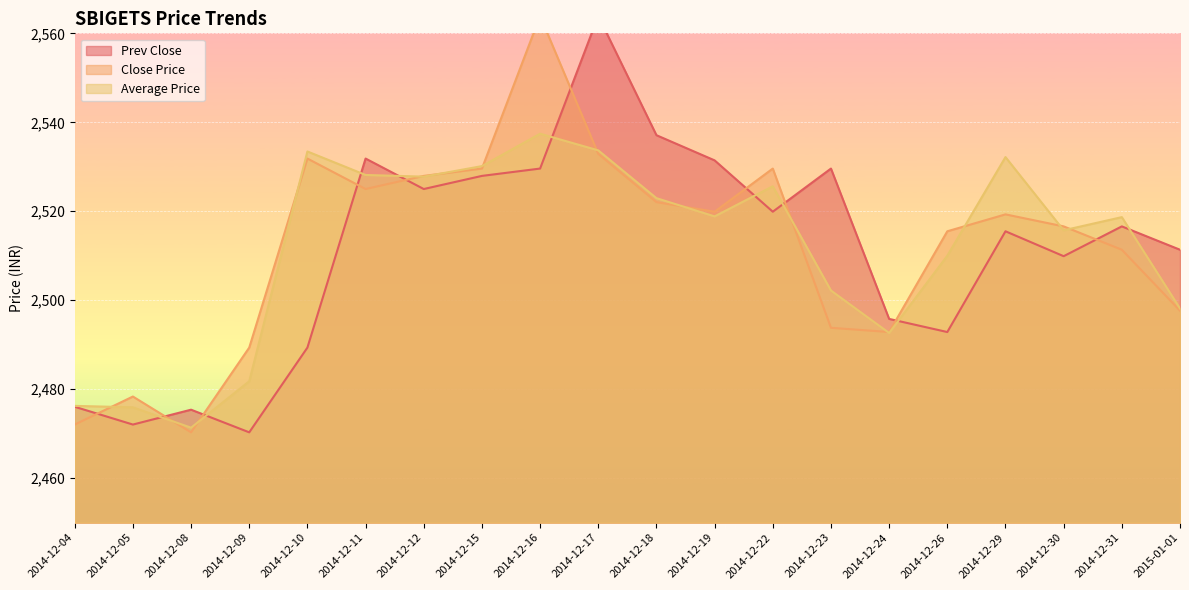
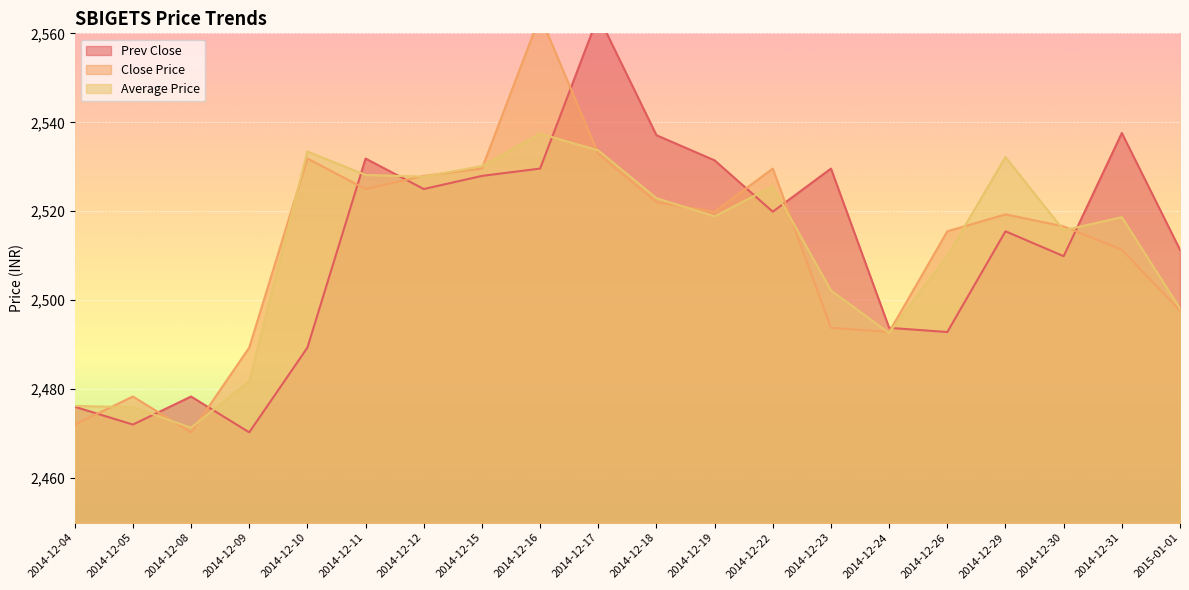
Prev Close, 2014-12-08: 2,475 -> 2,478
Prev Close, 2014-12-24: 2,496 -> 2,494
Prev Close, 2014-12-31: 2,517 -> 2,538
